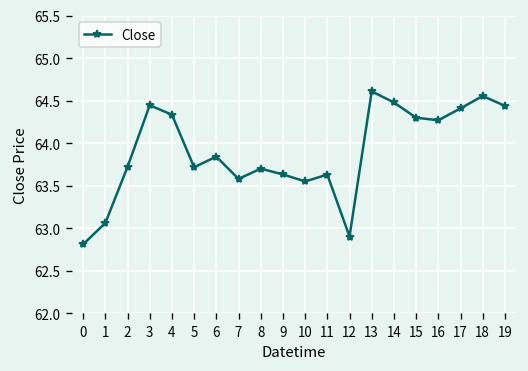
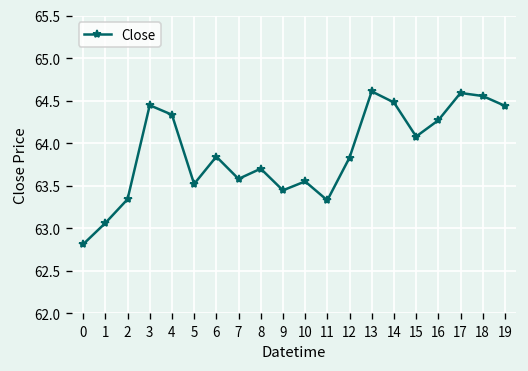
2: 63.7 -> 63.3
5: 63.7 -> 63.5
9: 63.6 -> 63.4
11: 63.6 -> 63.3
12: 62.9 -> 63.8
15: 64.3 -> 64.1
17: 64.4 -> 64.6
